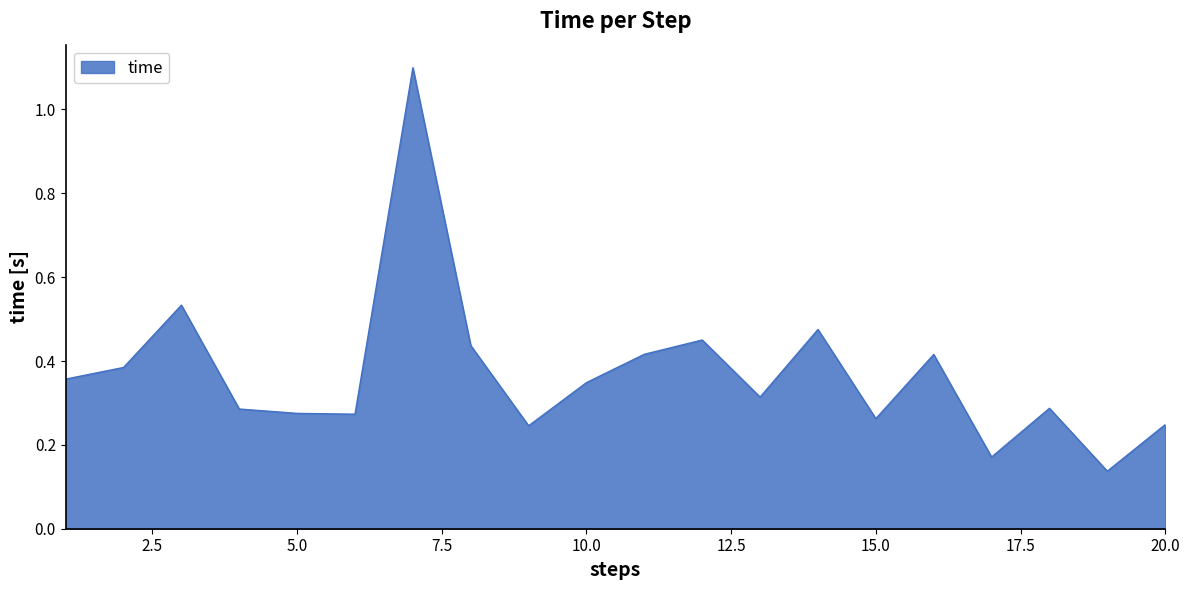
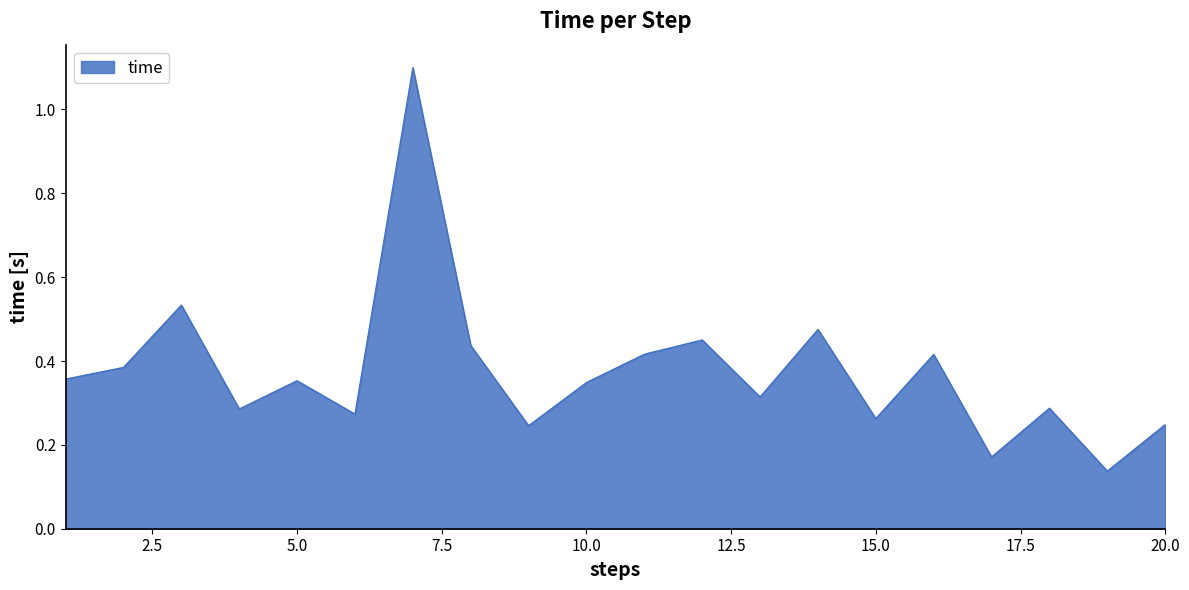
5.0: 0.28 -> 0.35
